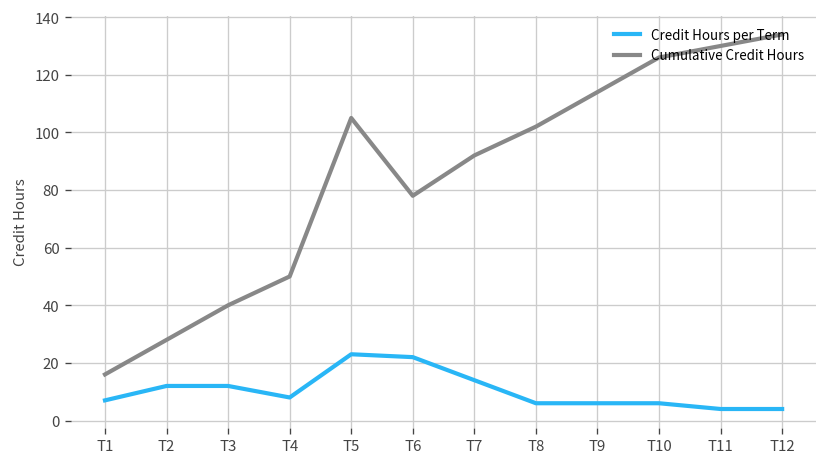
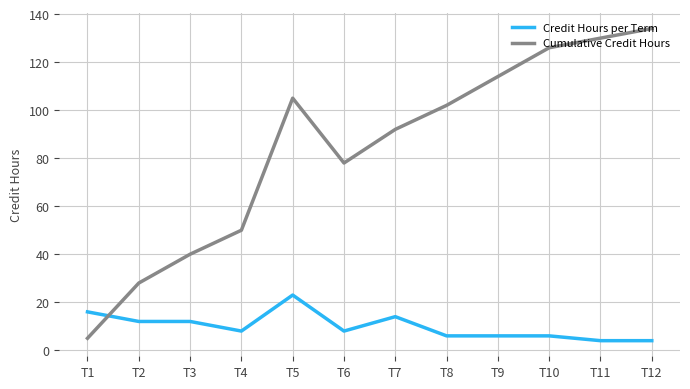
Credit Hours per Term, T1: 7 -> 16
Cumulative Credit Hours, T1: 16 -> 5
Credit Hours per Term, T6: 22 -> 8
